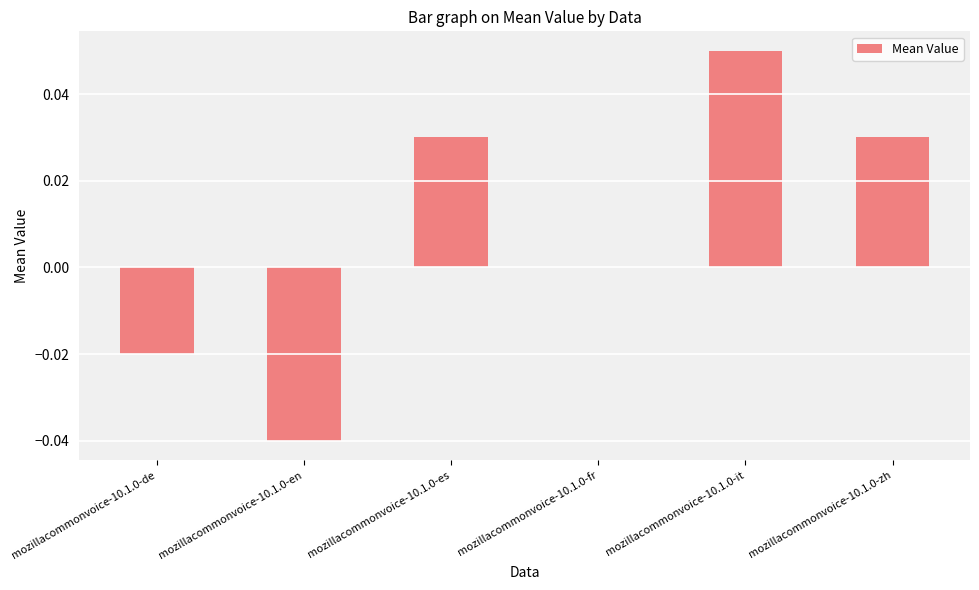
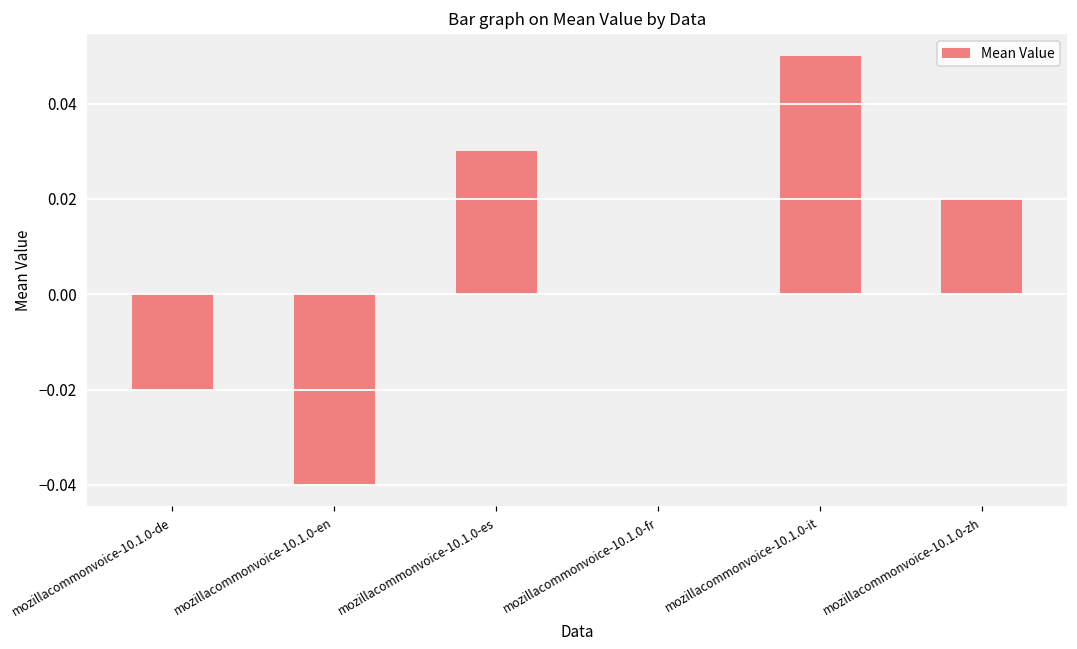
mozillacommonvoice-10.1.0-zh: 0.03 -> 0.02
